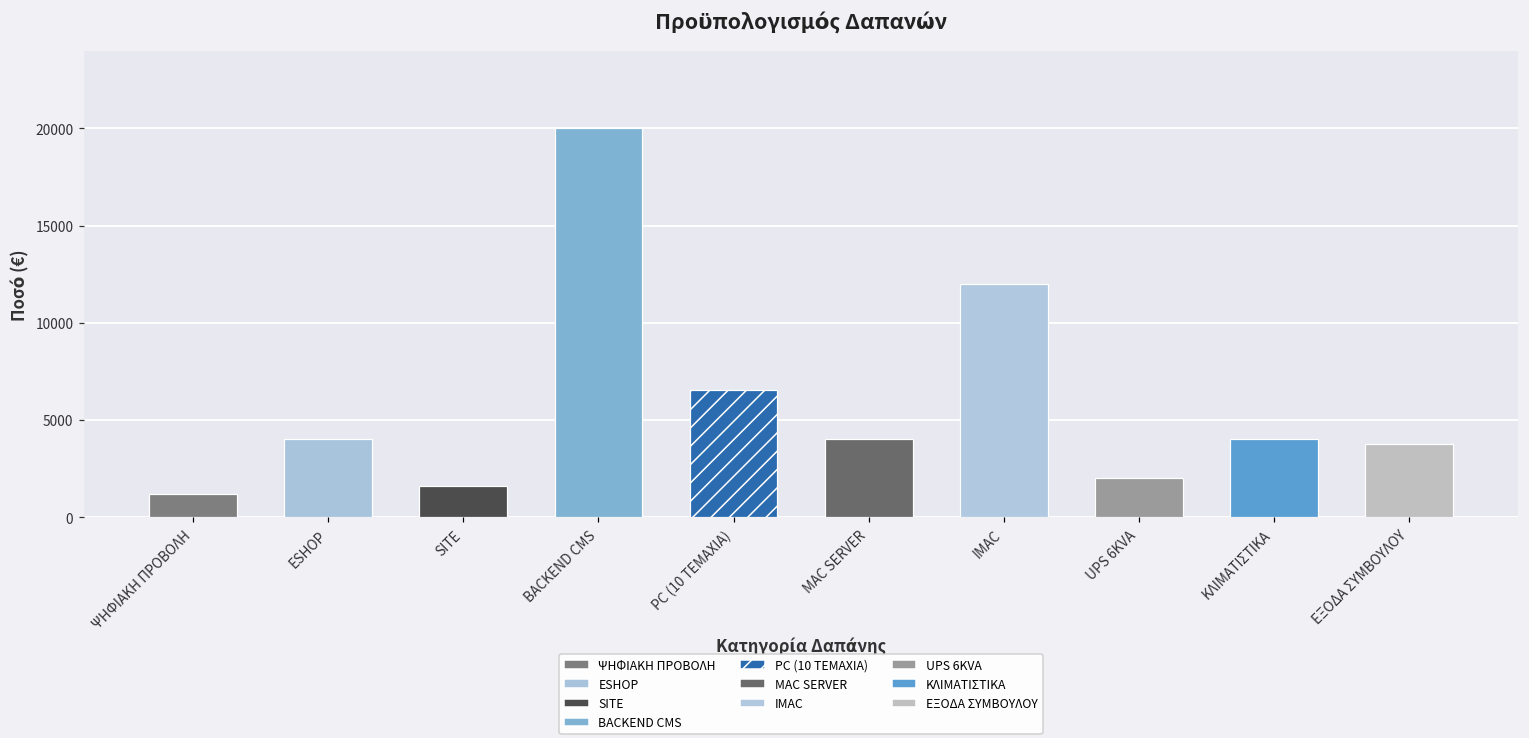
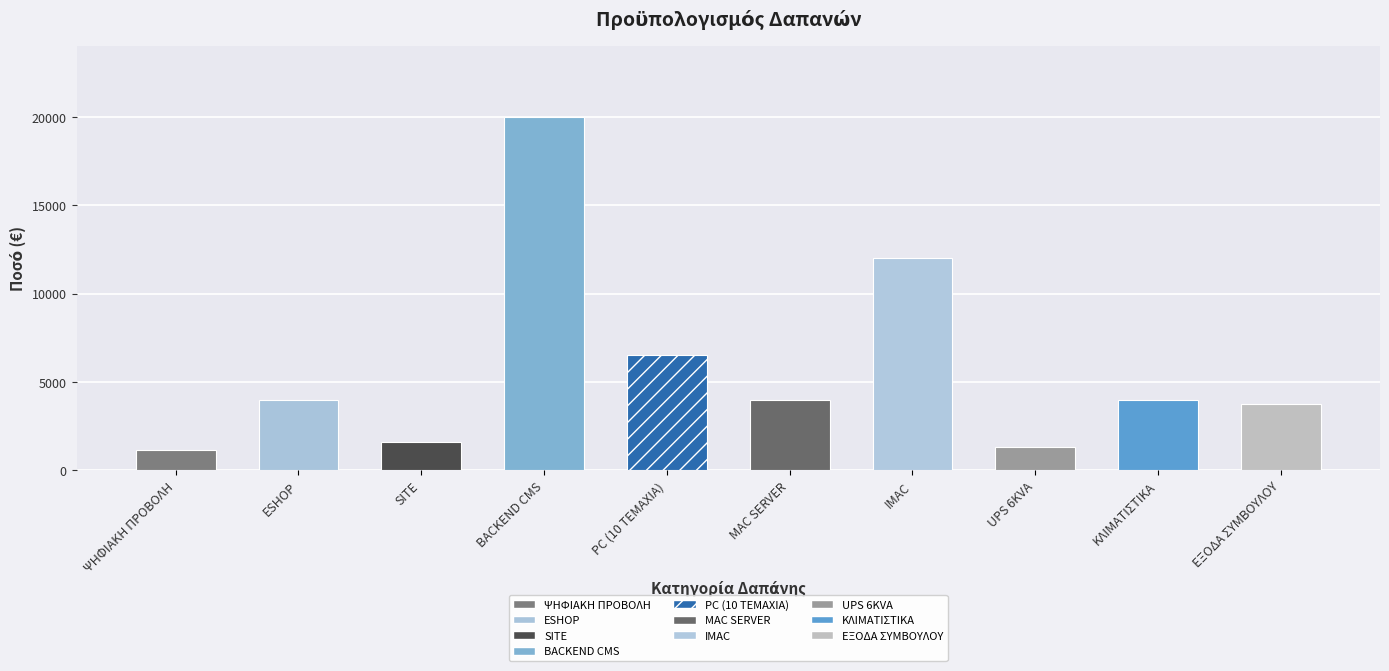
UPS 6KVA: 2000 -> 1300
